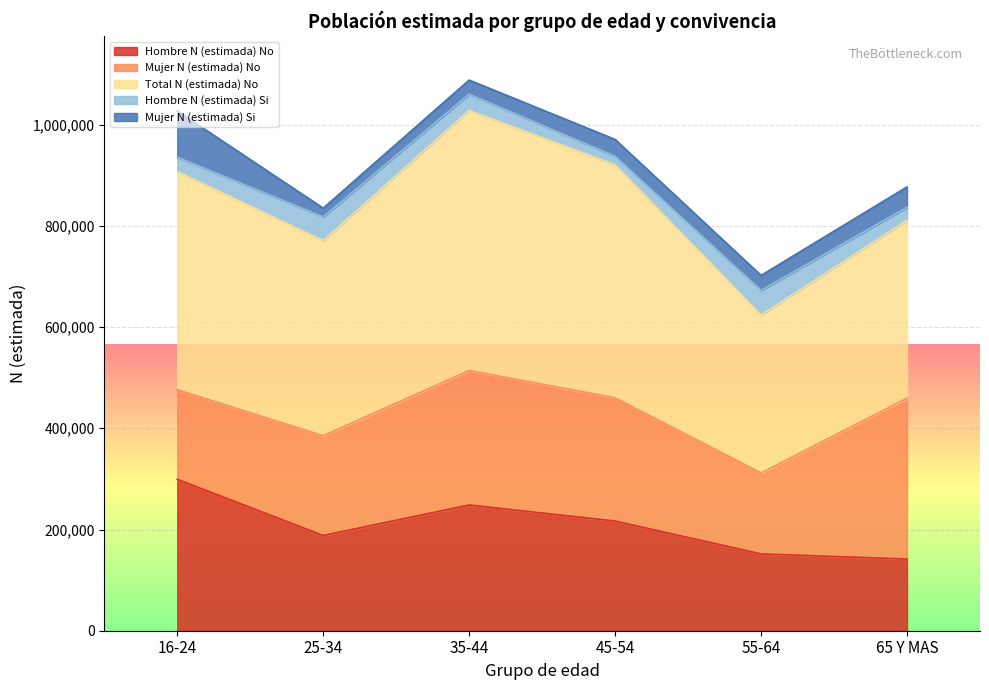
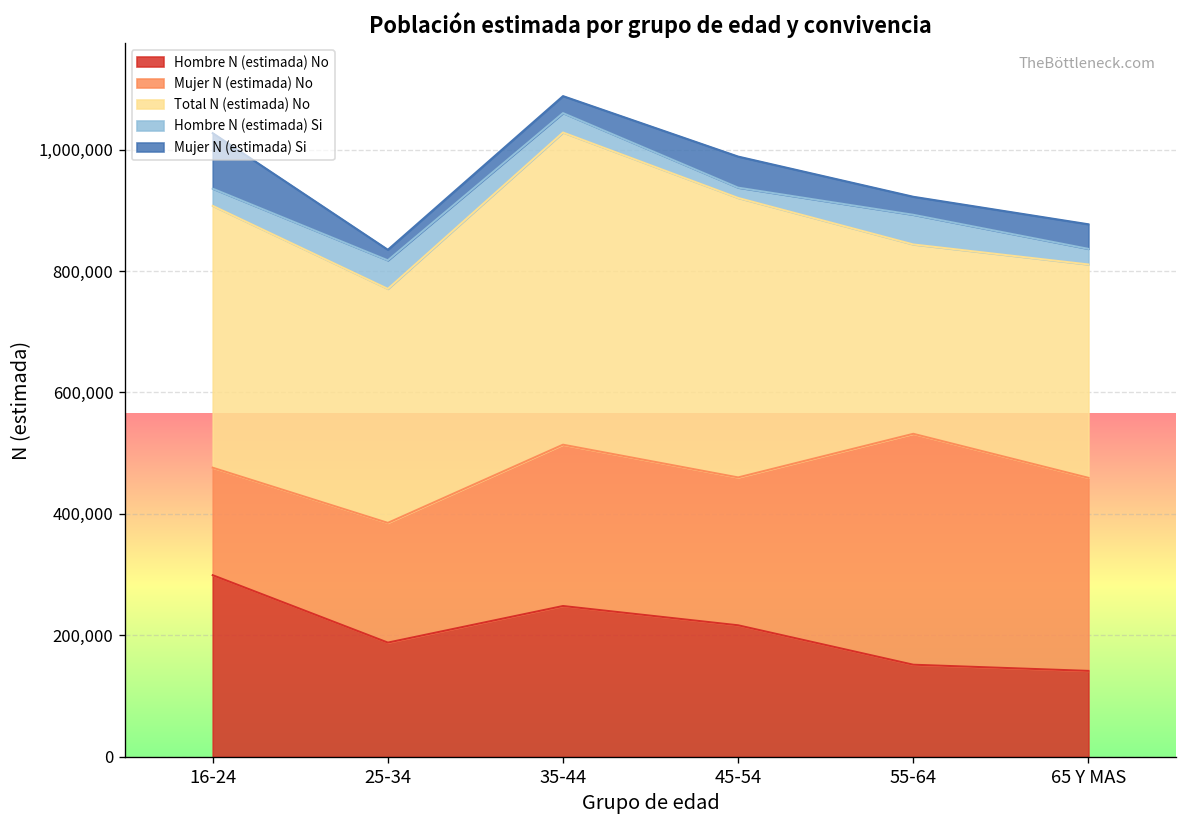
Mujer N (estimada) Si, 45-54: 30,000 -> 50,000
Mujer N (estimada) No, 55-64: 160,000 -> 380,000
